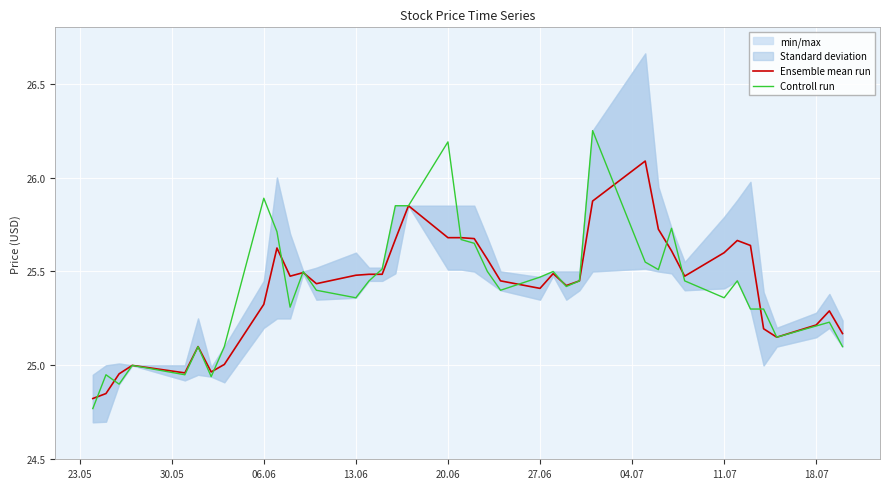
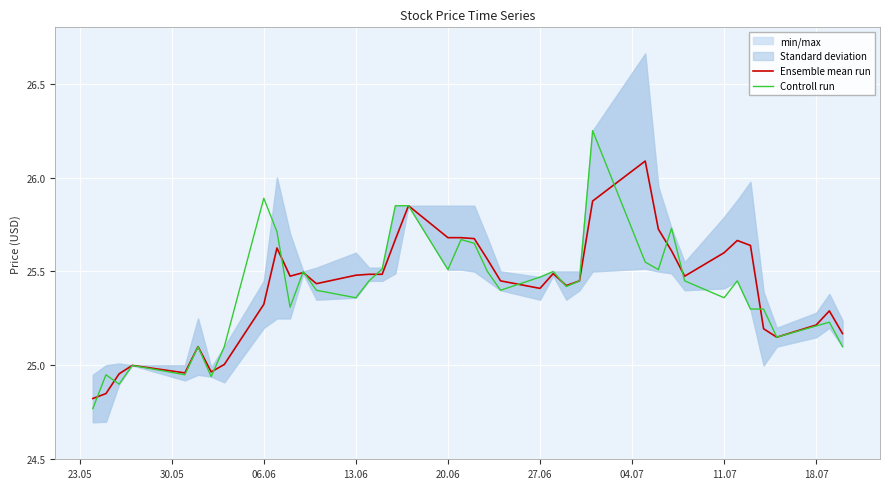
Controll run, 20.06: 26.19 -> 25.51
